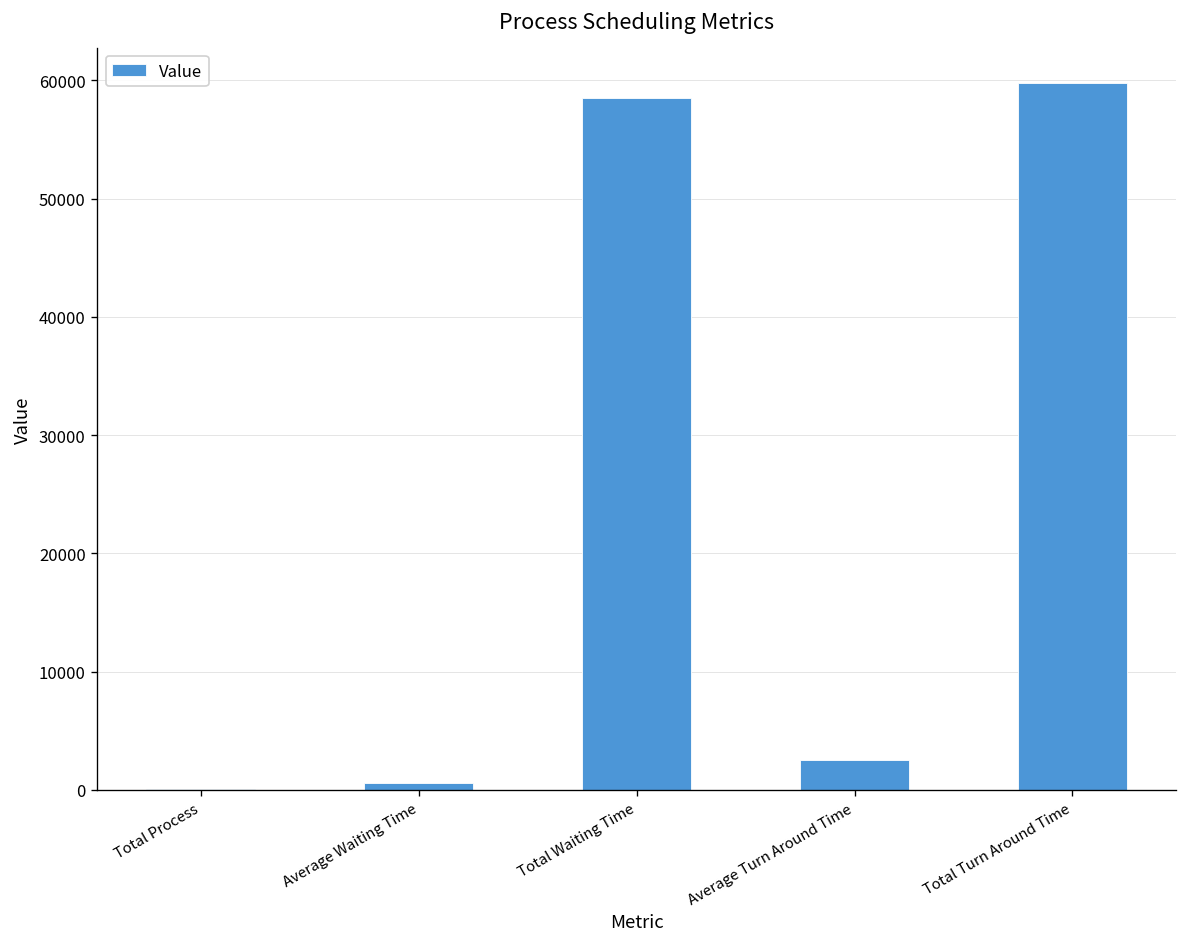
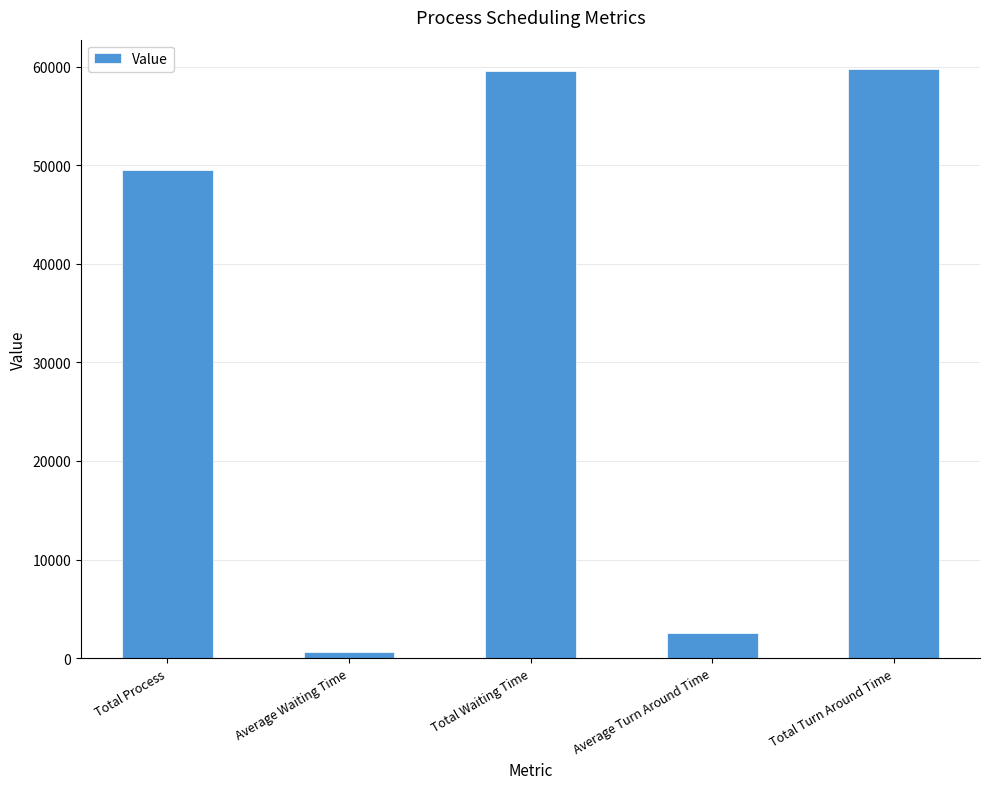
Total Process: 0 -> 50000
Total Waiting Time: 59000 -> 60000
